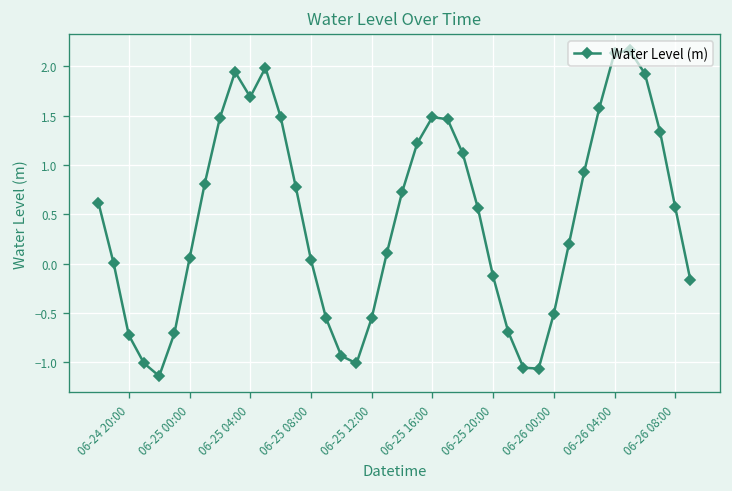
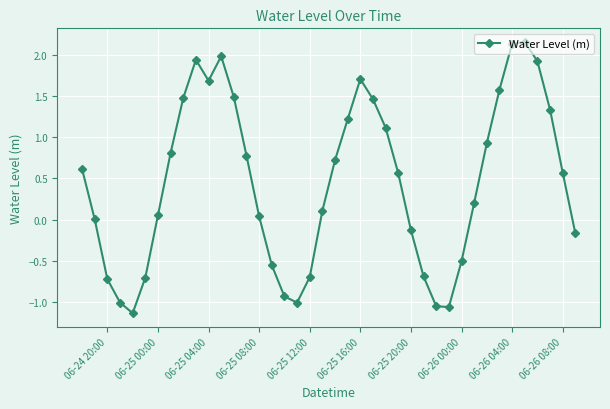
06-25 12:00: -0.6 -> -0.7
06-25 16:00: 1.5 -> 1.7
